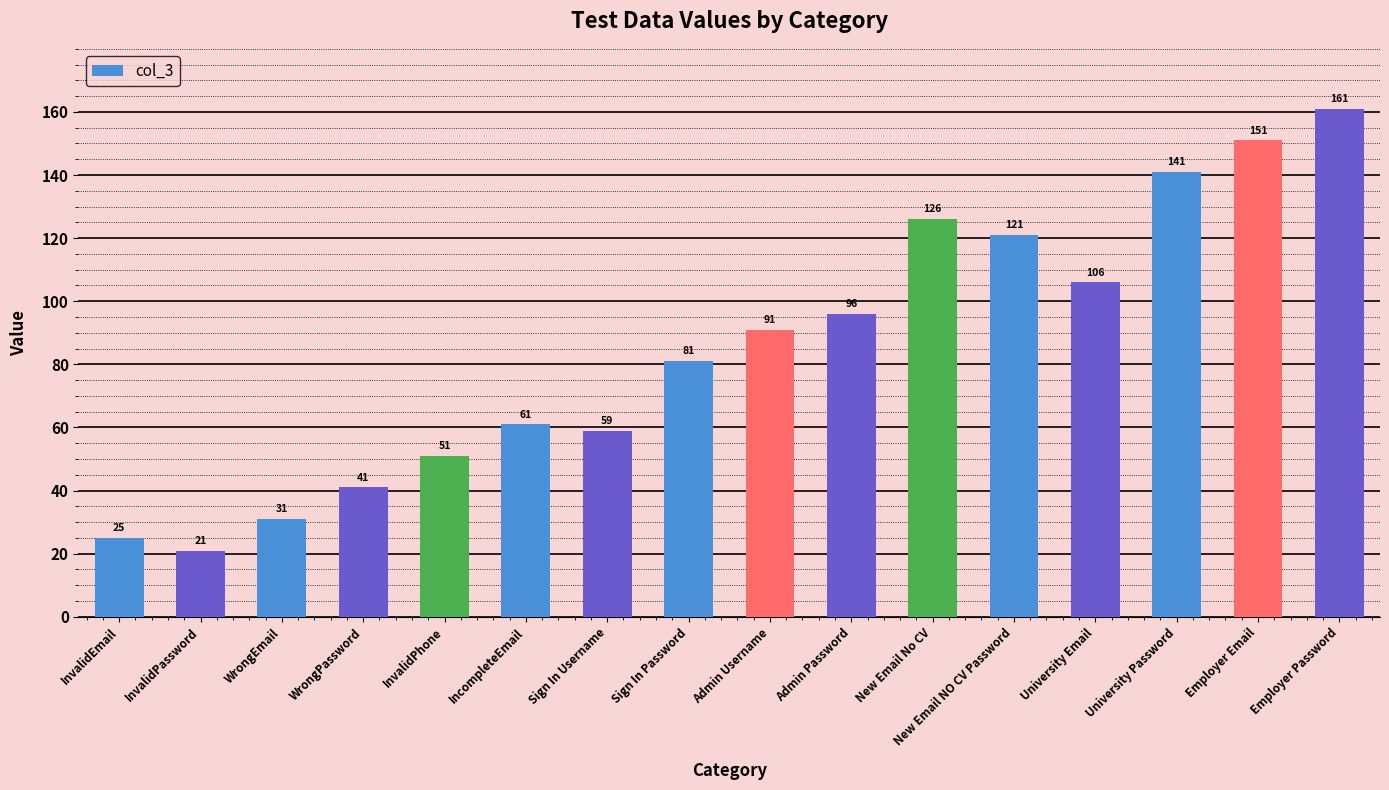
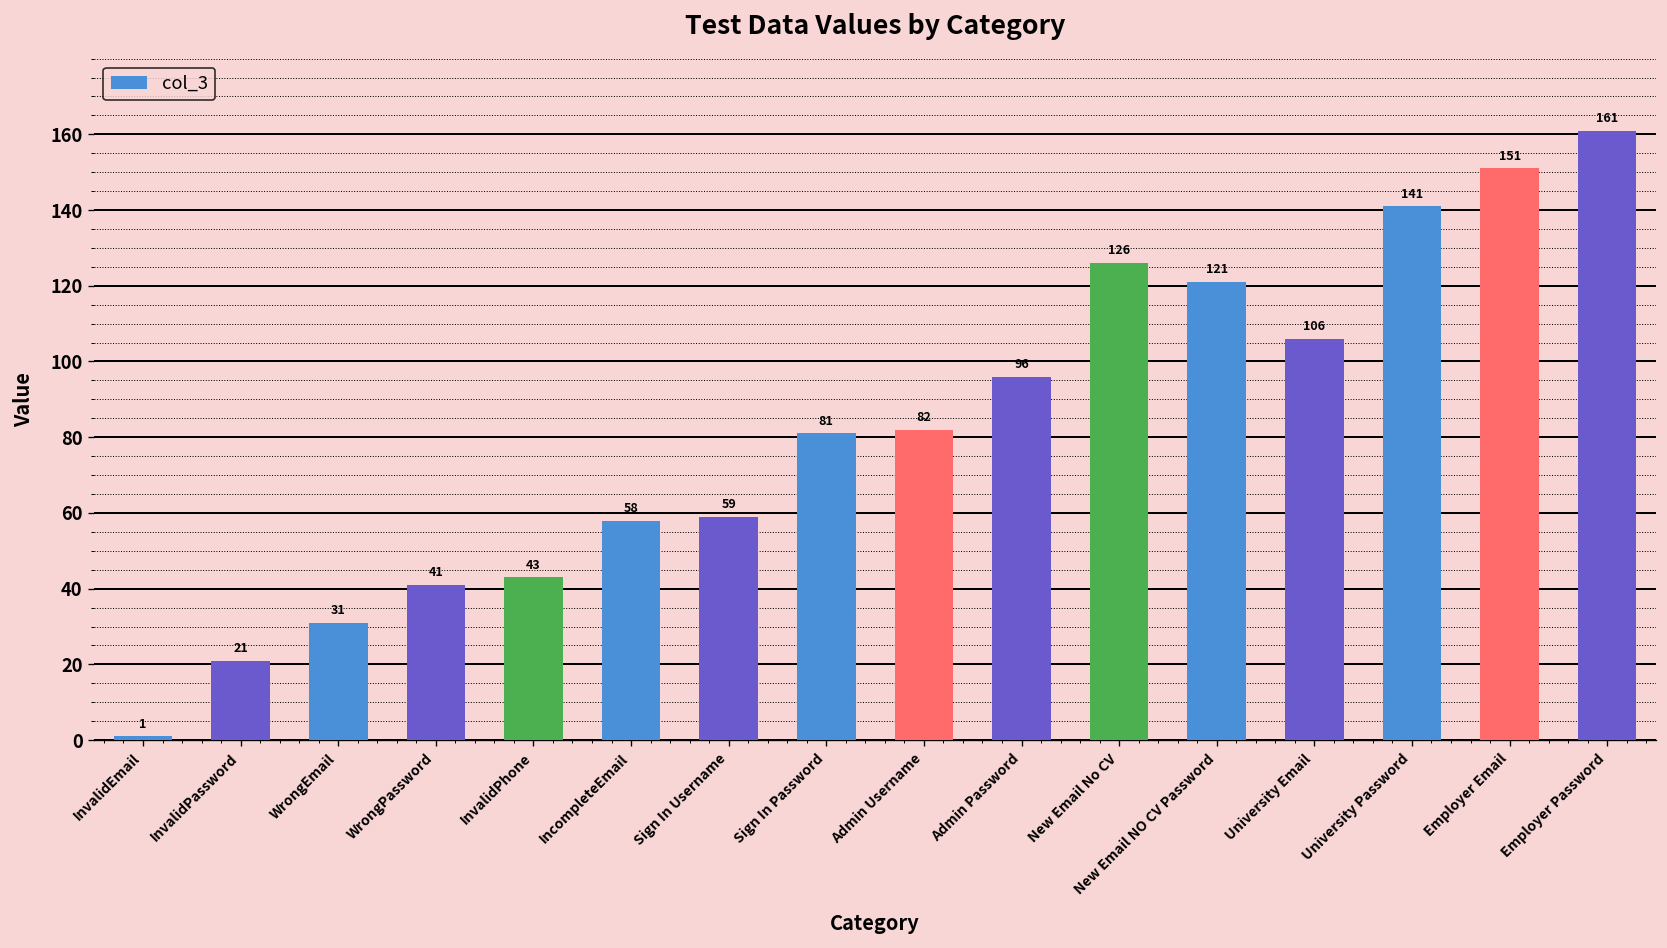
InvalidEmail: 25 -> 1
InvalidPhone: 51 -> 43
IncompleteEmail: 61 -> 58
Admin Username: 91 -> 82
